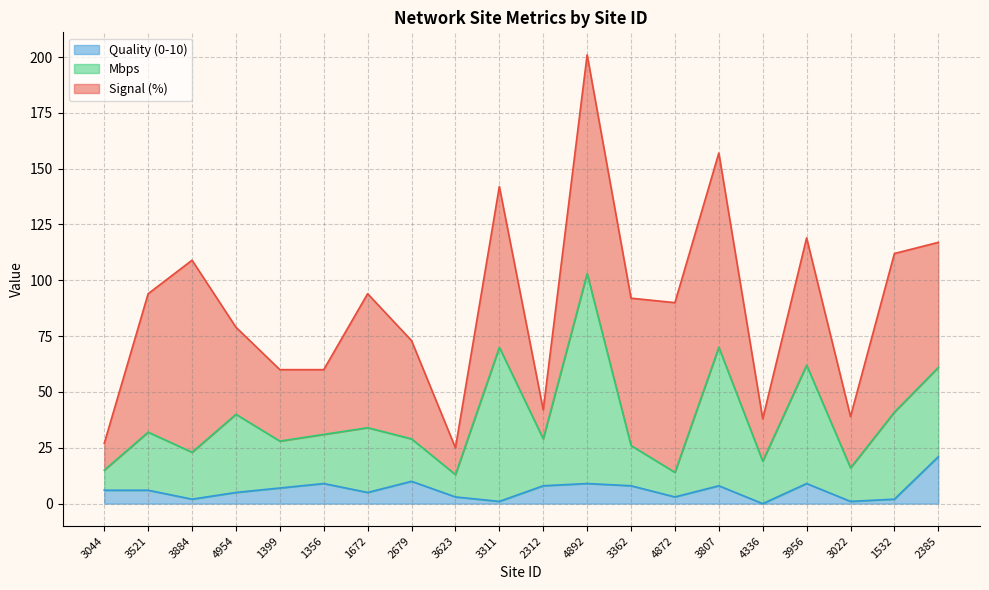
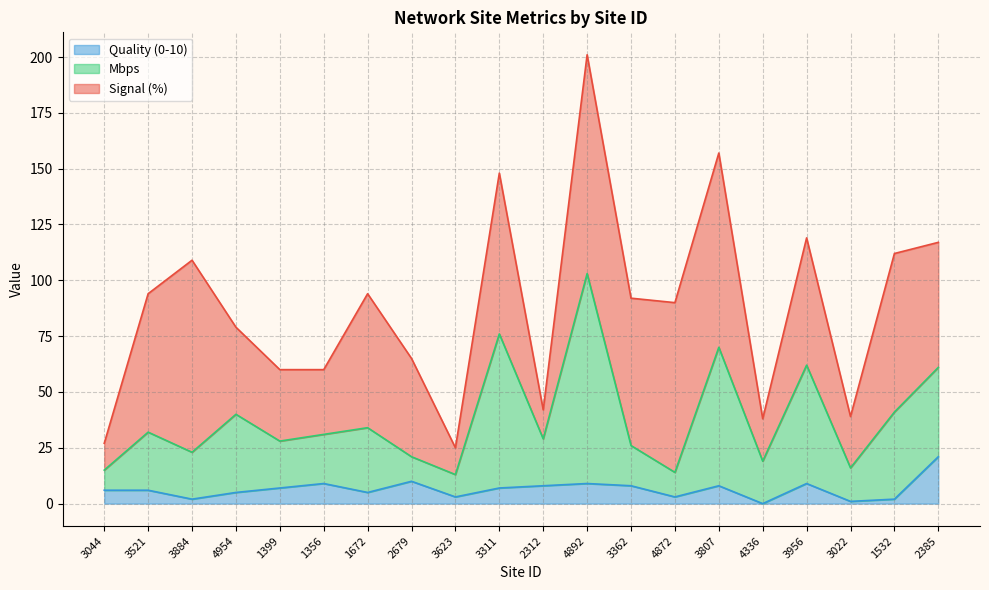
Mbps, 2679: 19 -> 11
Quality (0-10), 3311: 1 -> 7
